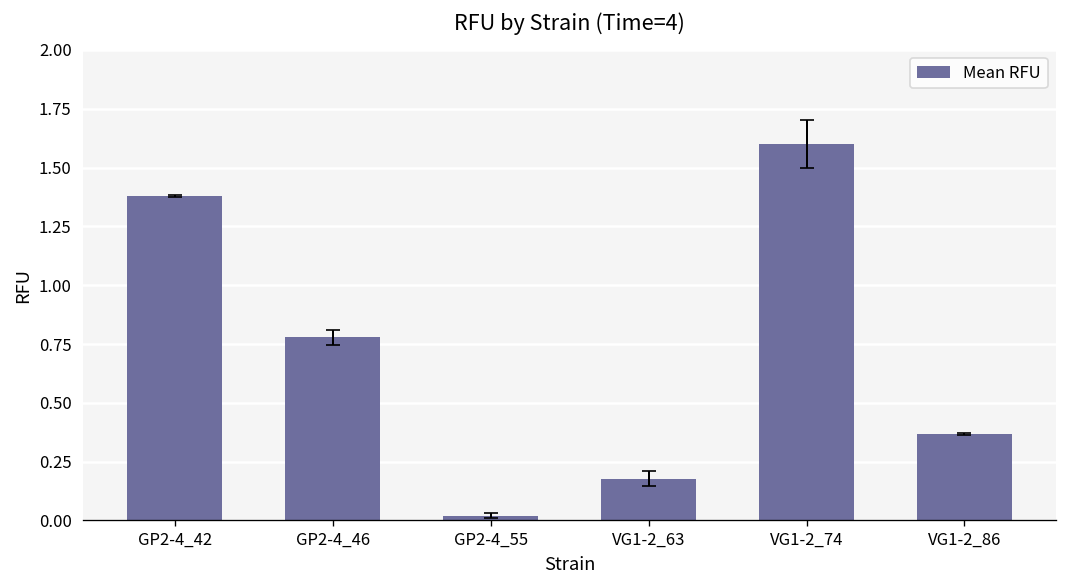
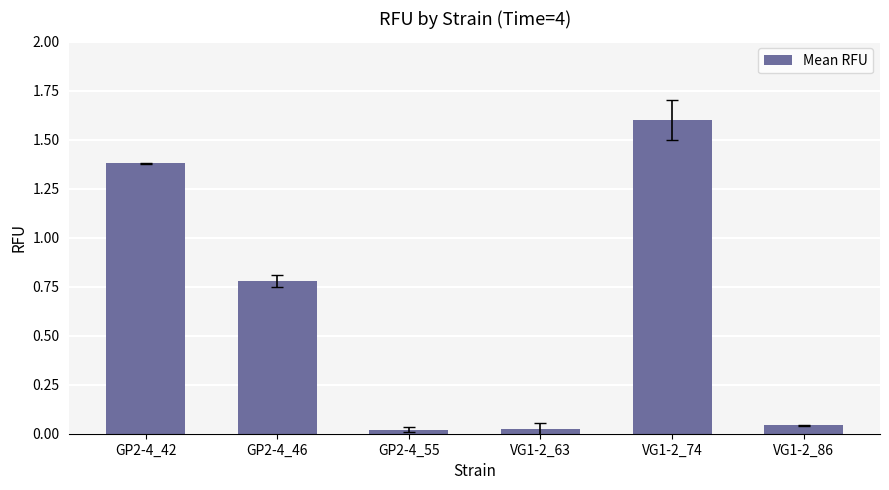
Mean RFU, VG1-2_63: 0.18 -> 0.02
Mean RFU, VG1-2_86: 0.37 -> 0.04
